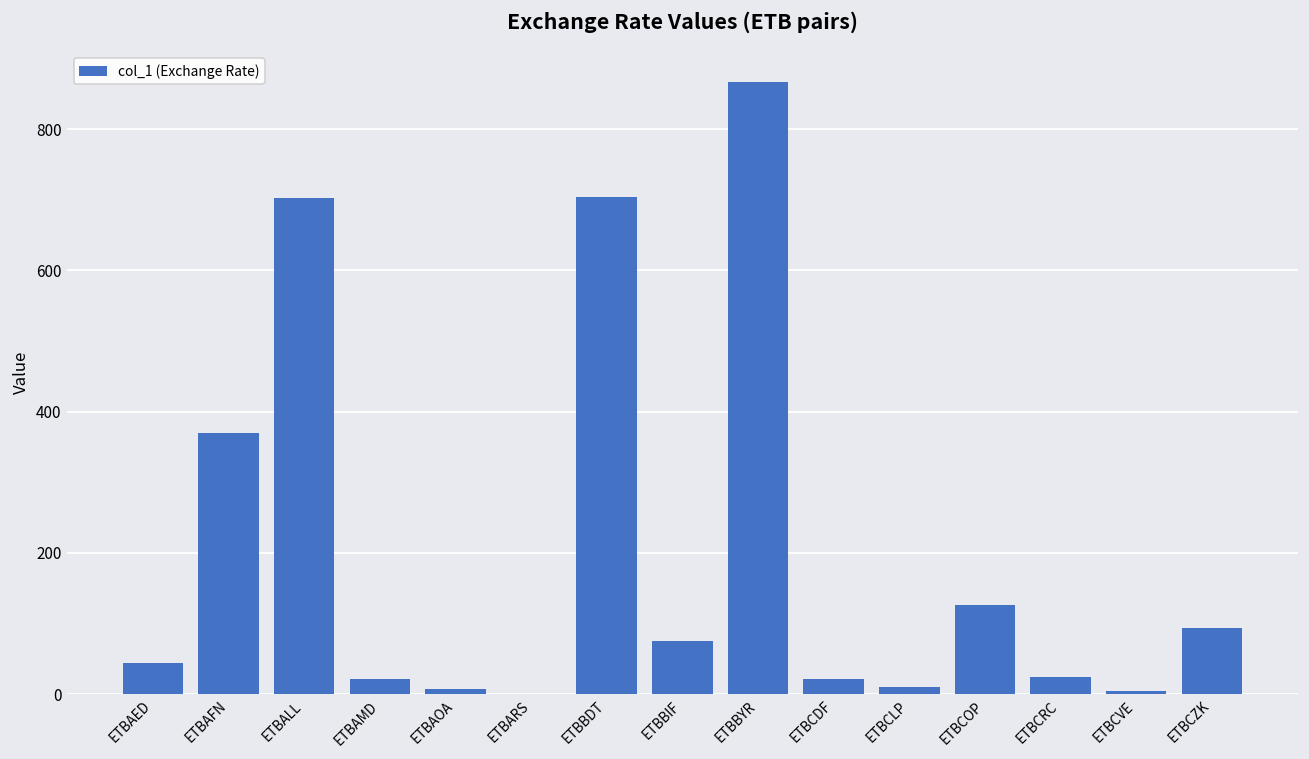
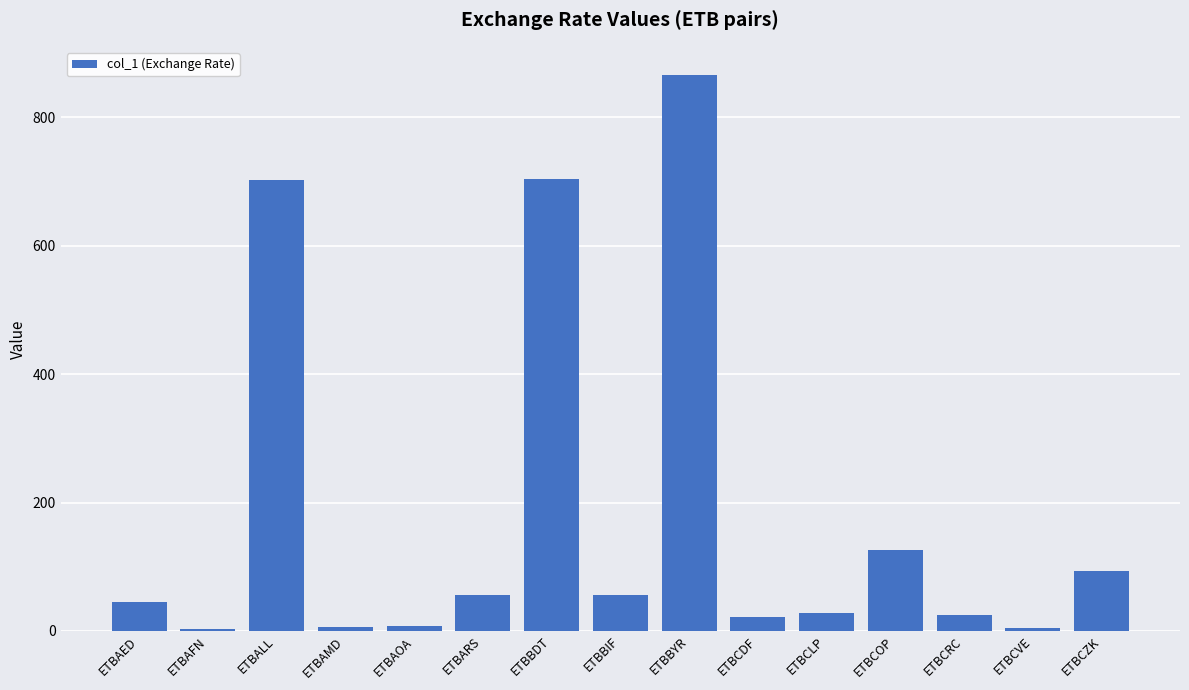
ETBAFN: 370 -> 0
ETBAMD: 20 -> 10
ETBARS: 0 -> 60
ETBBIF: 70 -> 60
ETBCLP: 10 -> 30
